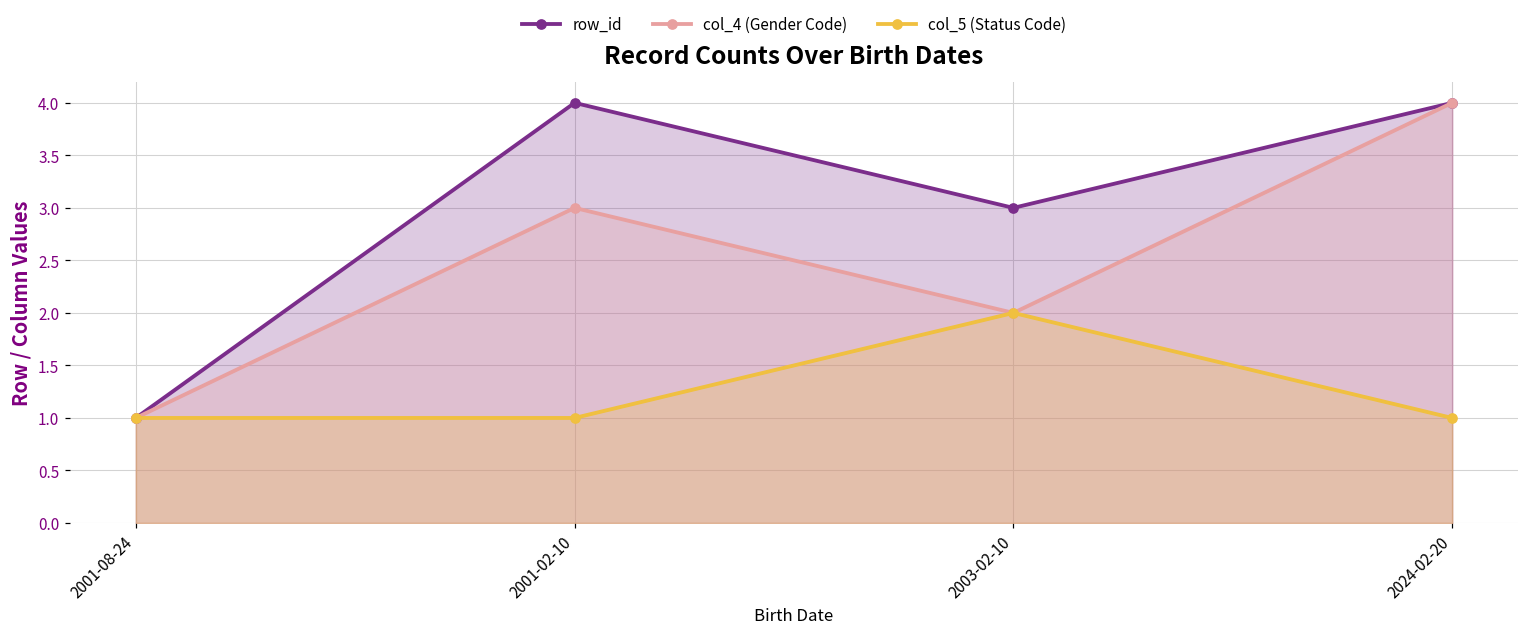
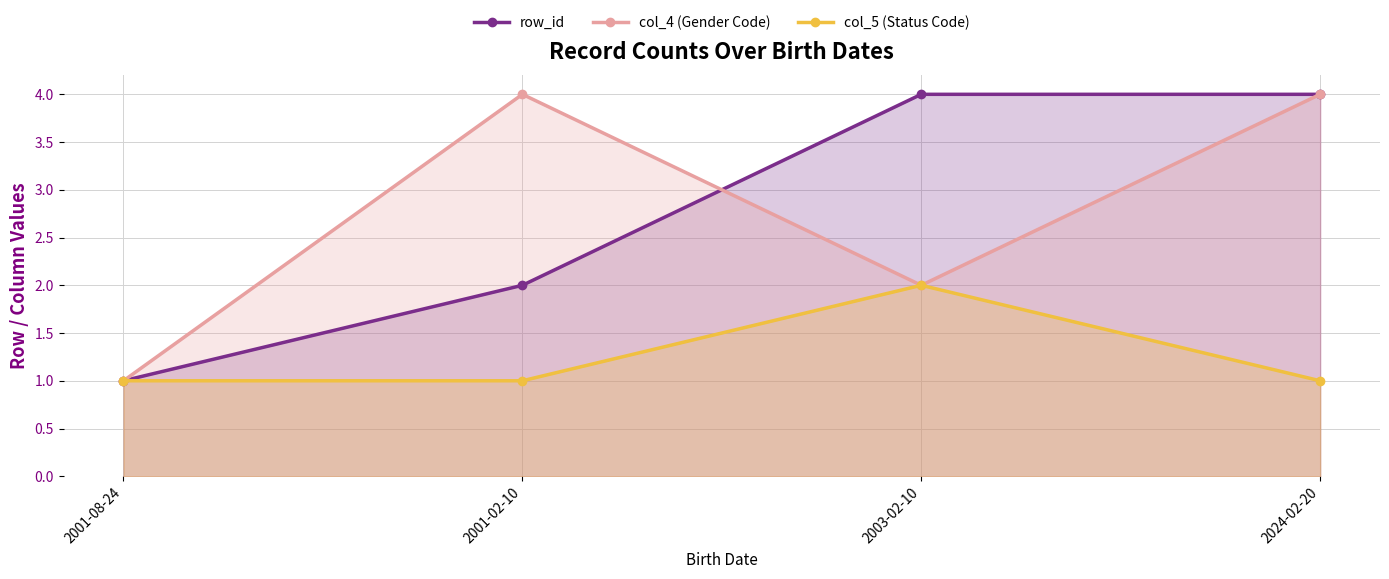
row_id, 2001-02-10: 4 -> 2
col_4 (Gender Code), 2001-02-10: 3 -> 4
row_id, 2003-02-10: 3 -> 4
